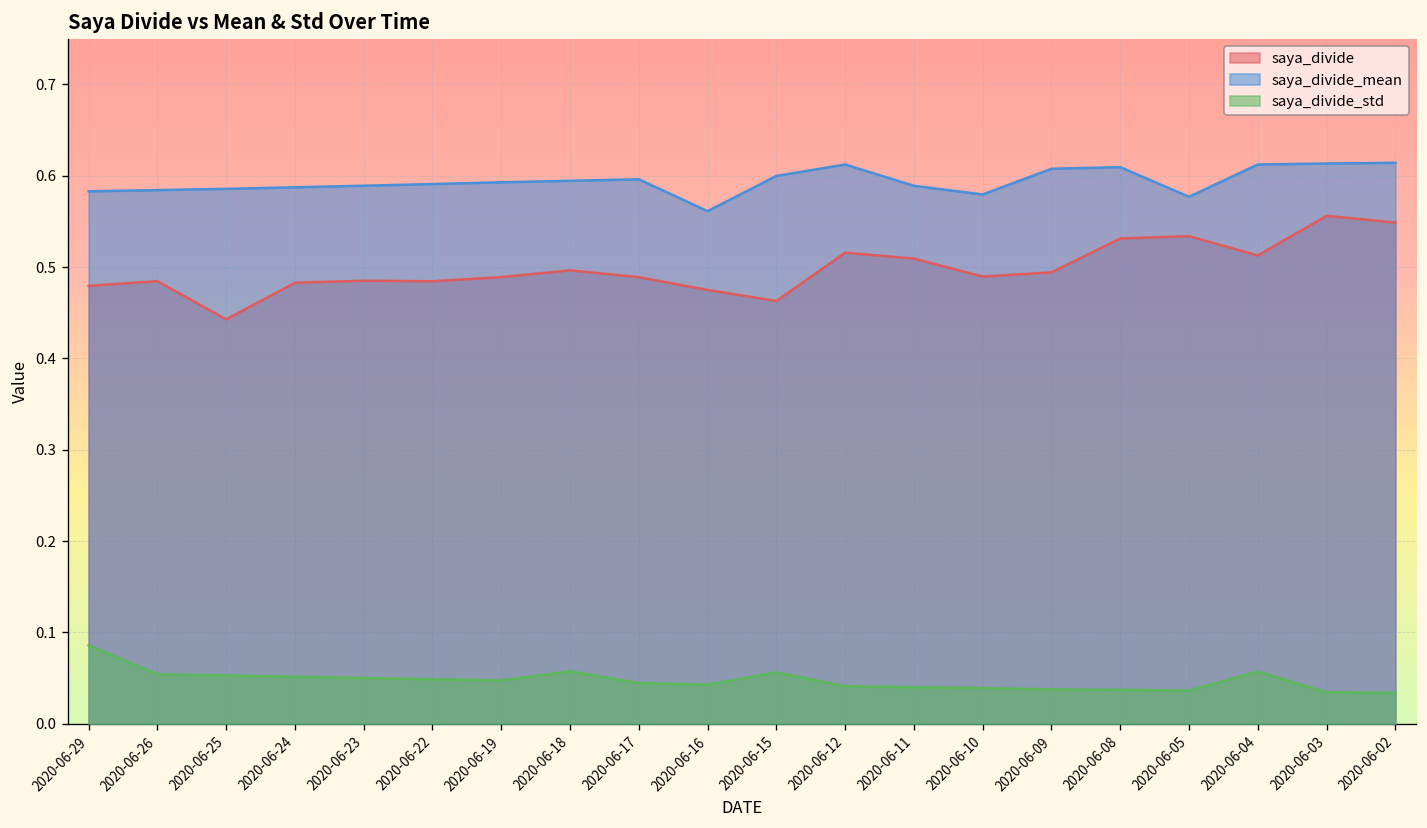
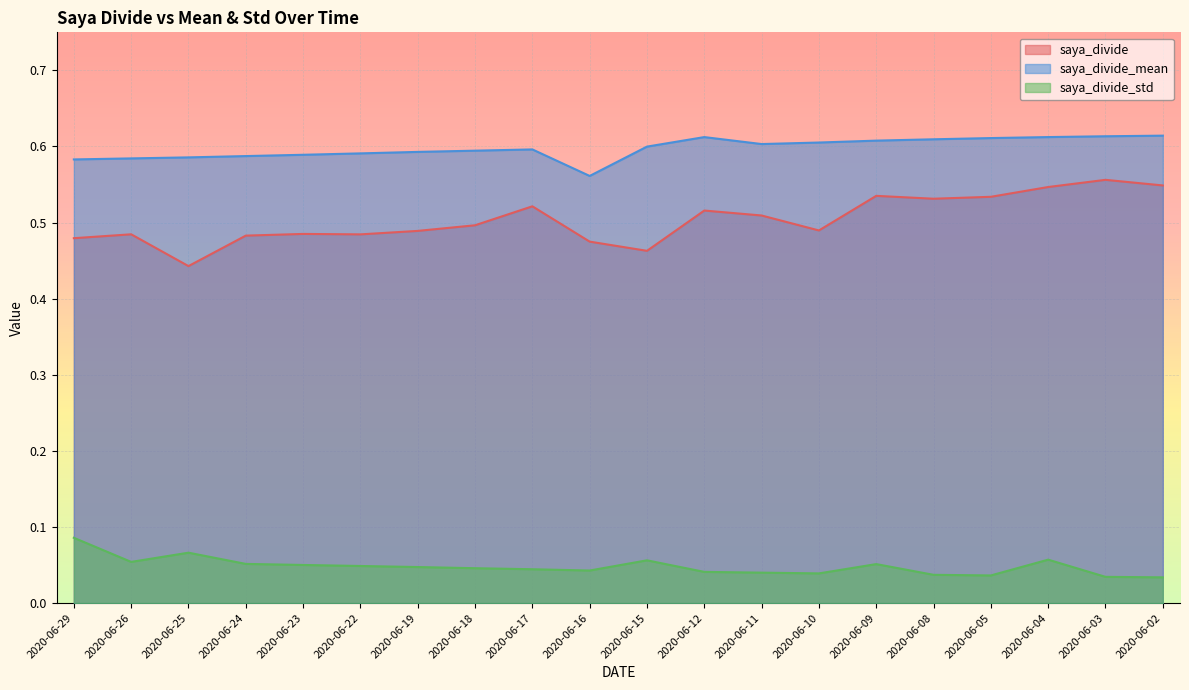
saya_divide_std, 2020-06-25: 0.05 -> 0.07
saya_divide_std, 2020-06-18: 0.06 -> 0.05
saya_divide, 2020-06-17: 0.49 -> 0.52
saya_divide_mean, 2020-06-11: 0.59 -> 0.60
saya_divide_mean, 2020-06-10: 0.58 -> 0.61
saya_divide, 2020-06-09: 0.49 -> 0.54
saya_divide_std, 2020-06-09: 0.04 -> 0.05
saya_divide_mean, 2020-06-05: 0.58 -> 0.61
saya_divide, 2020-06-04: 0.51 -> 0.55
